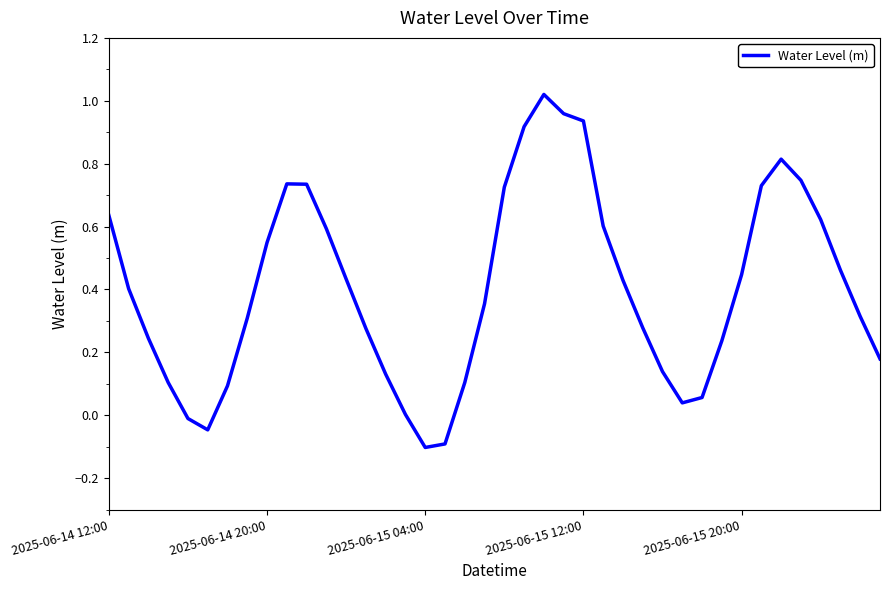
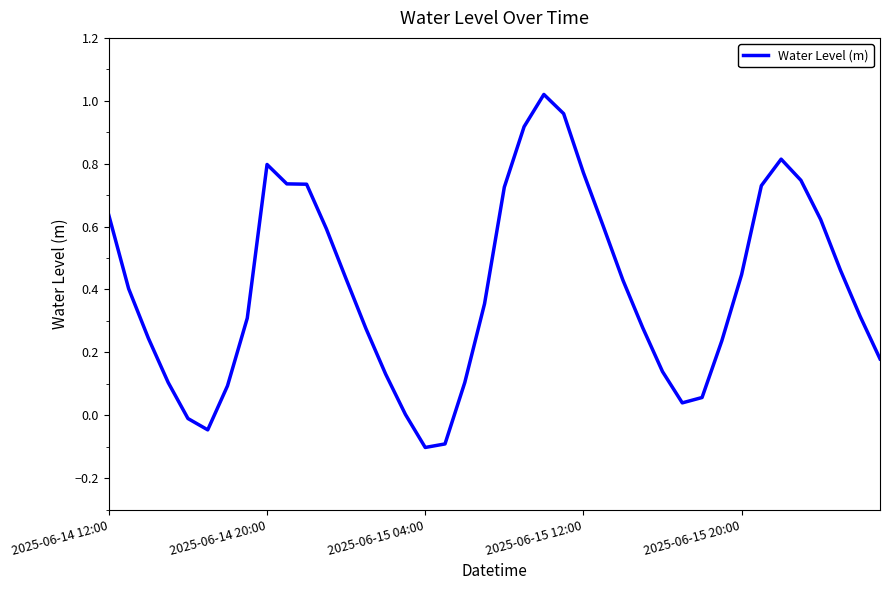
2025-06-14 20:00: 0.55 -> 0.80
2025-06-15 12:00: 0.94 -> 0.77
